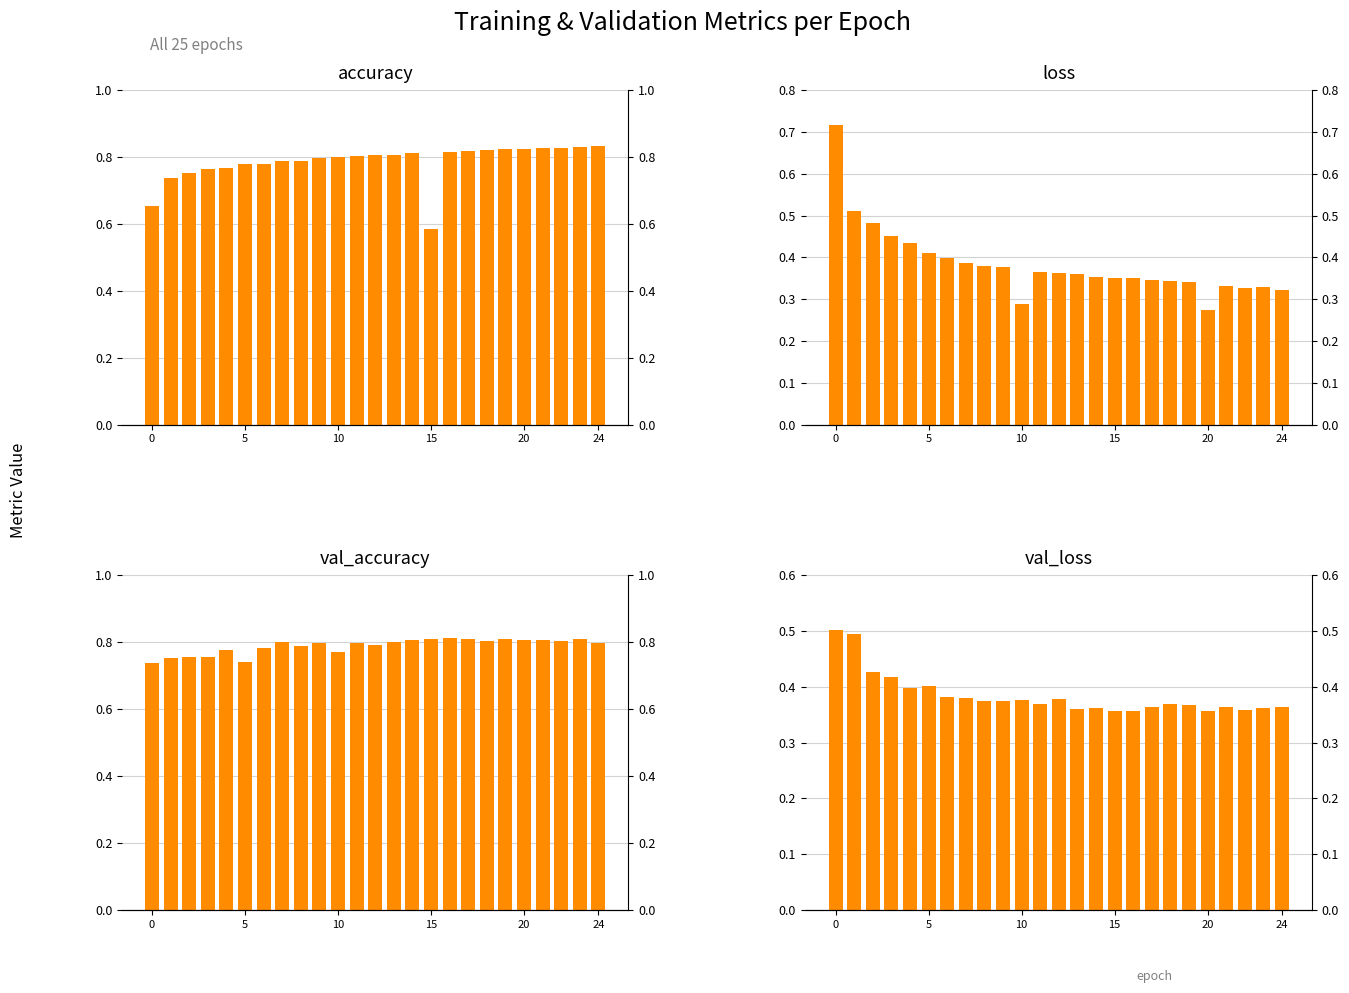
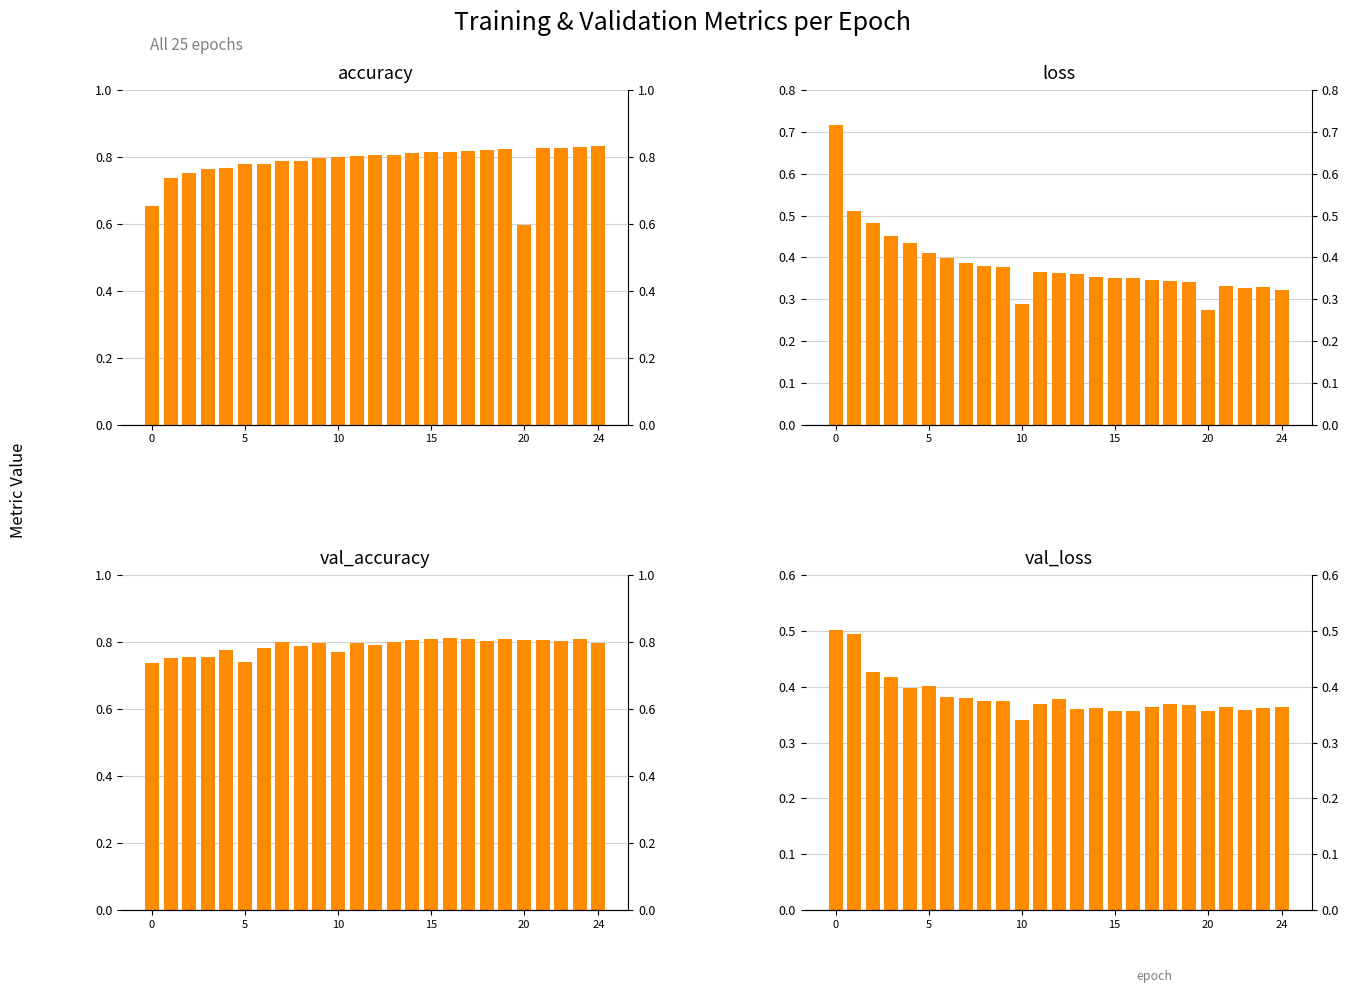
accuracy, 15: 0.58 -> 0.81
accuracy, 20: 0.82 -> 0.60
val_loss, 10: 0.38 -> 0.34
